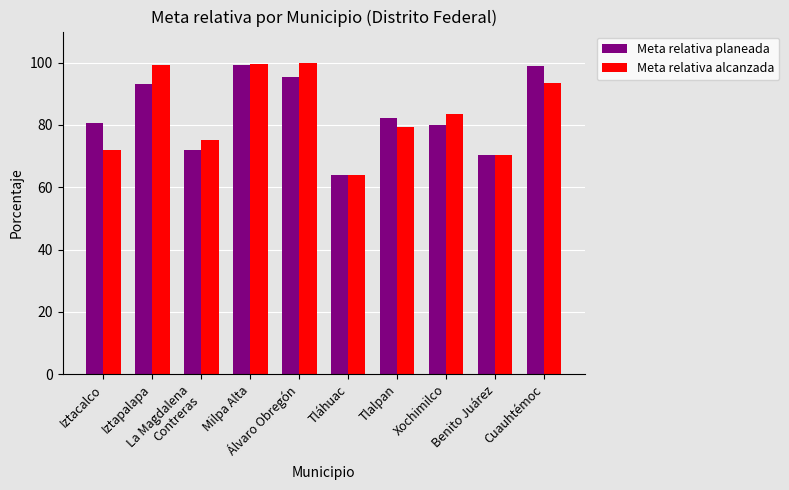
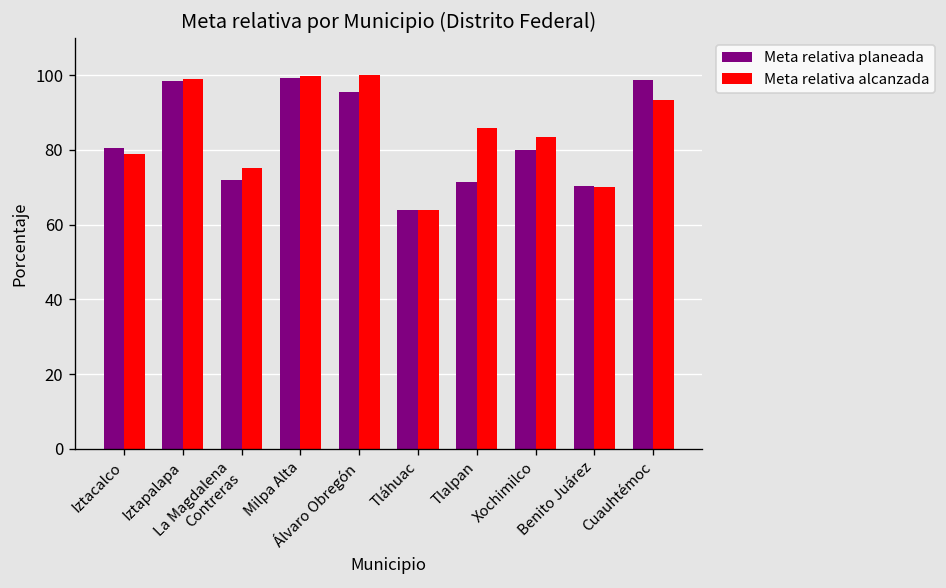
Meta relativa alcanzada, Iztacalco: 72 -> 79
Meta relativa planeada, Iztapalapa: 93 -> 99
Meta relativa planeada, Tlalpan: 82 -> 71
Meta relativa alcanzada, Tlalpan: 80 -> 86
